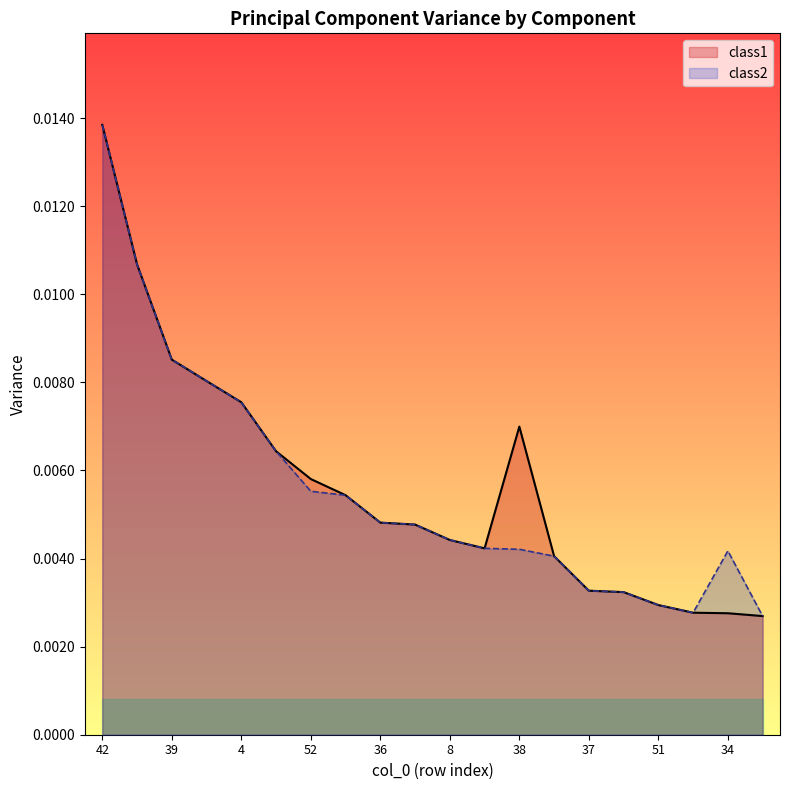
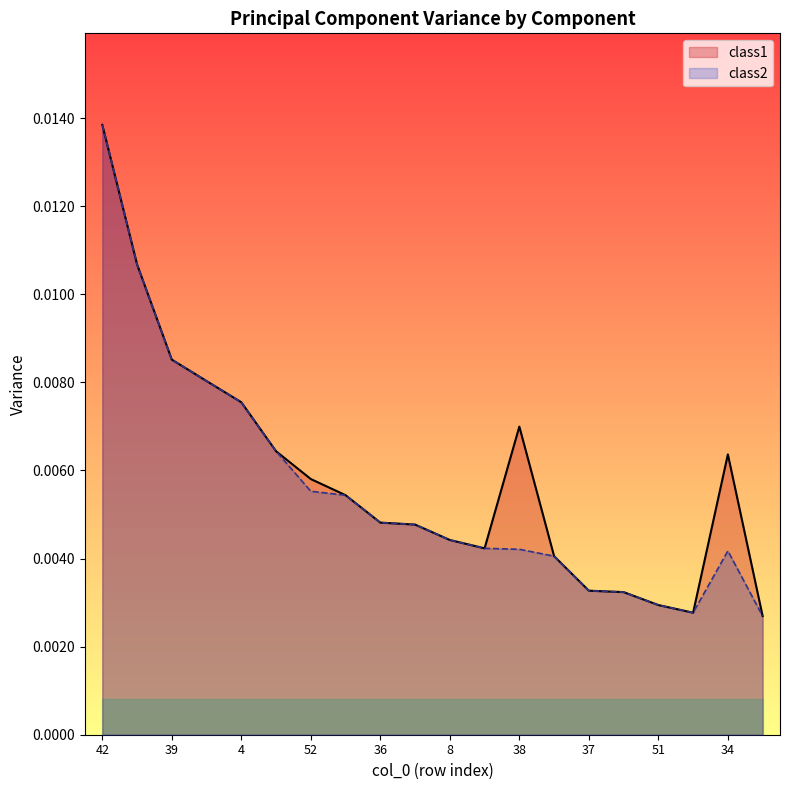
class1, 34: 0.0028 -> 0.0064
